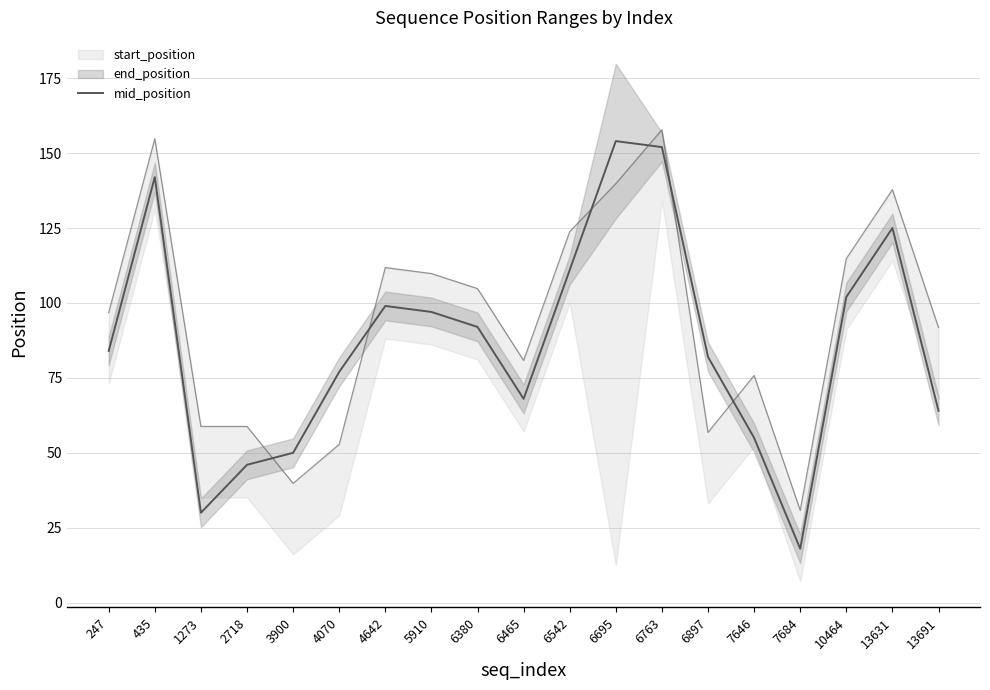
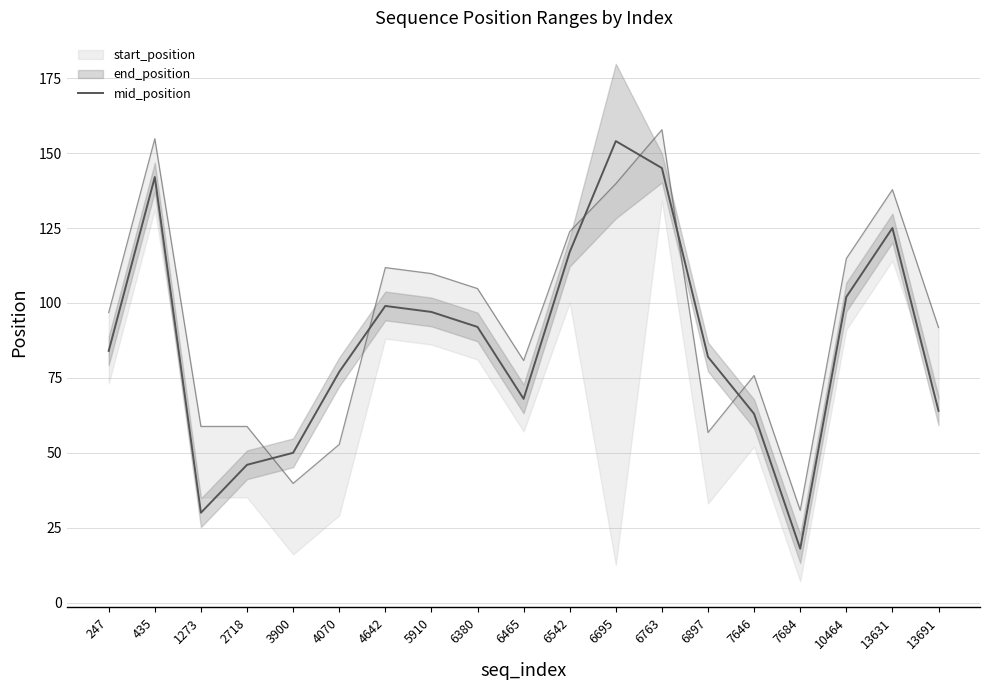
mid_position, 6542: 111 -> 117
mid_position, 6763: 152 -> 145
mid_position, 7646: 55 -> 63
